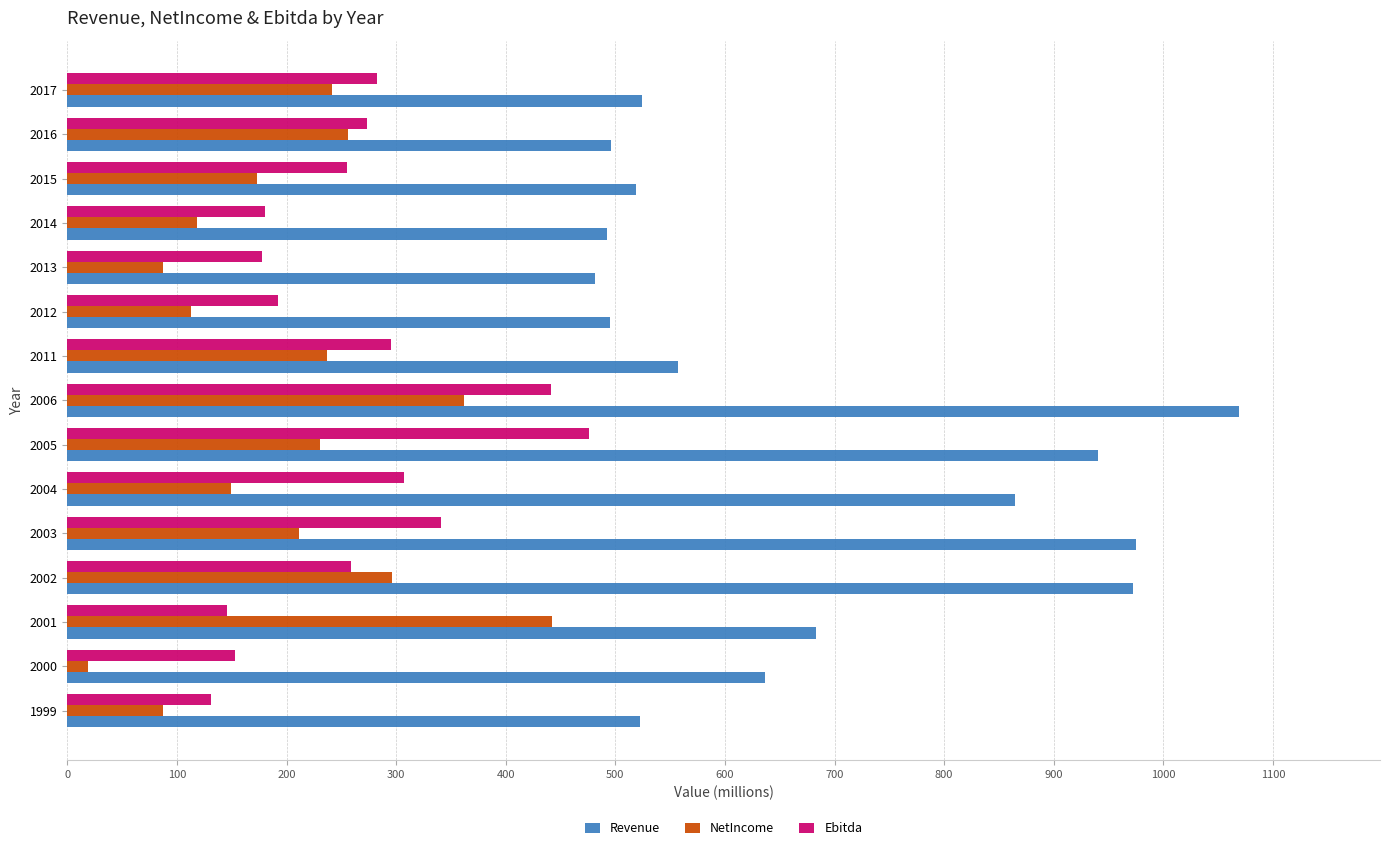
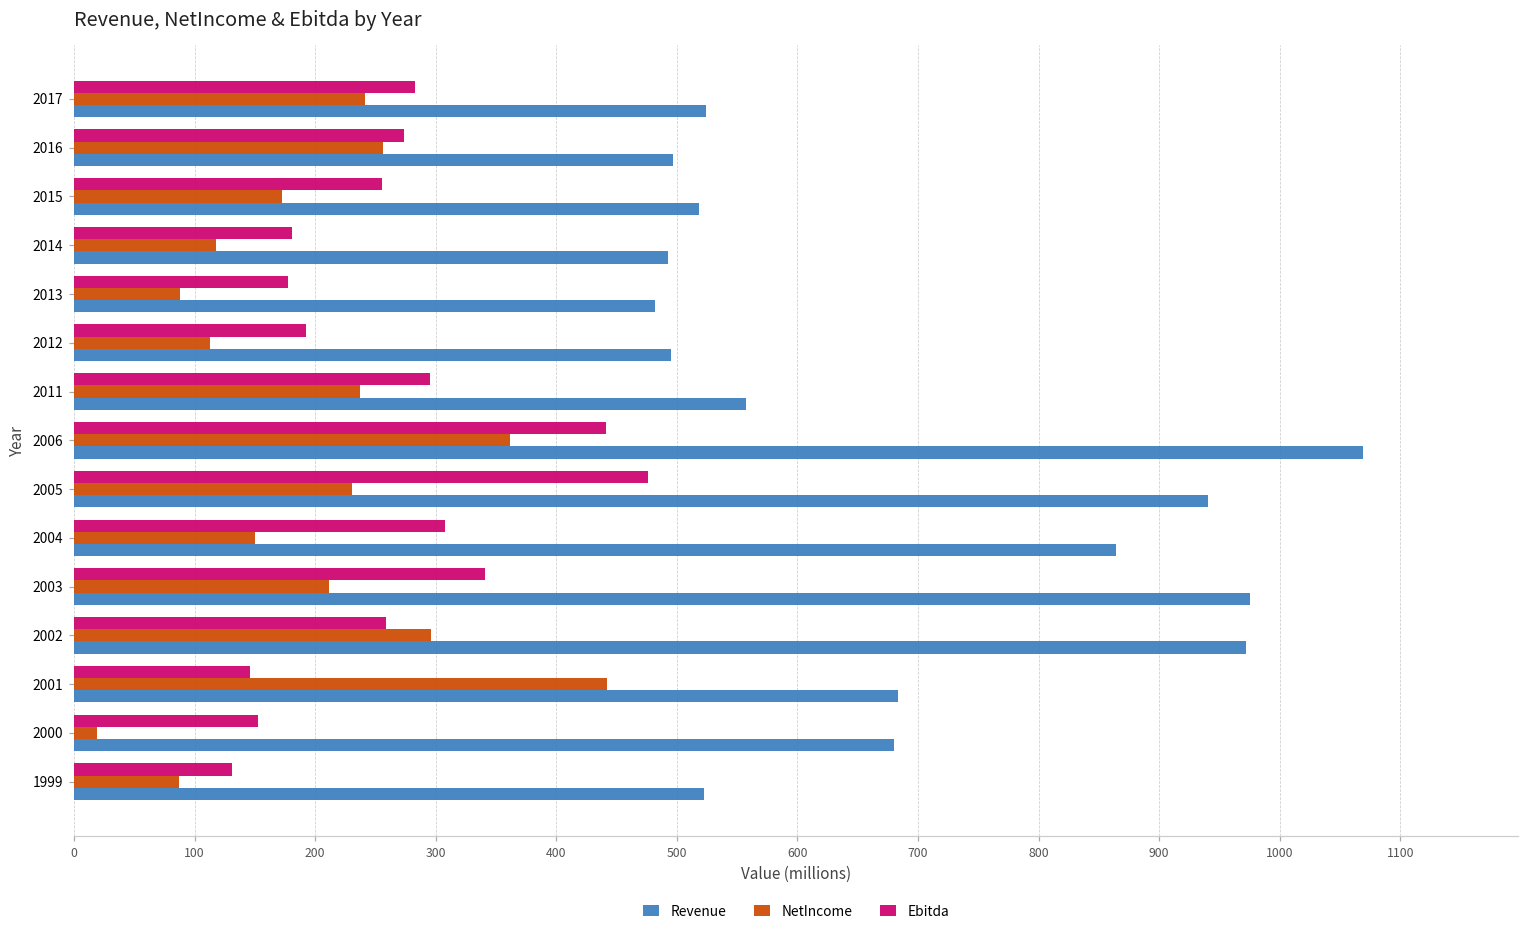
Revenue, 2000: 637 -> 680
